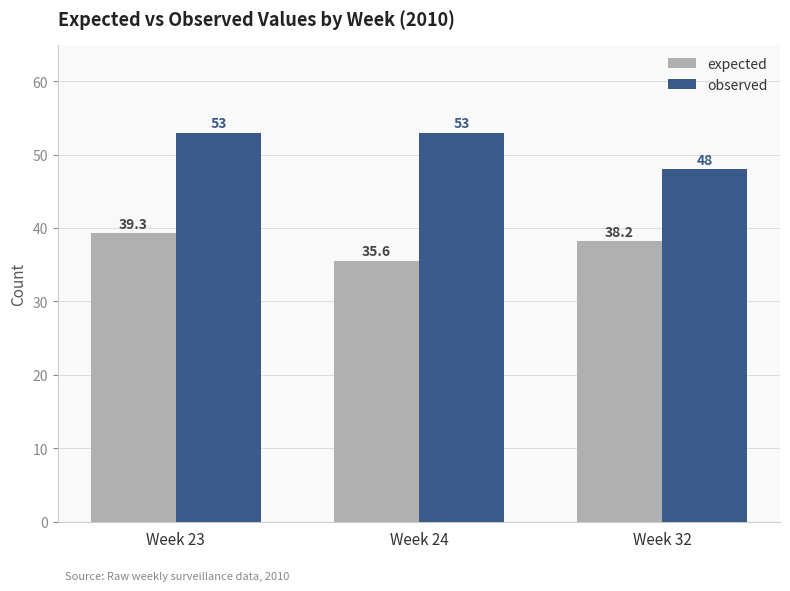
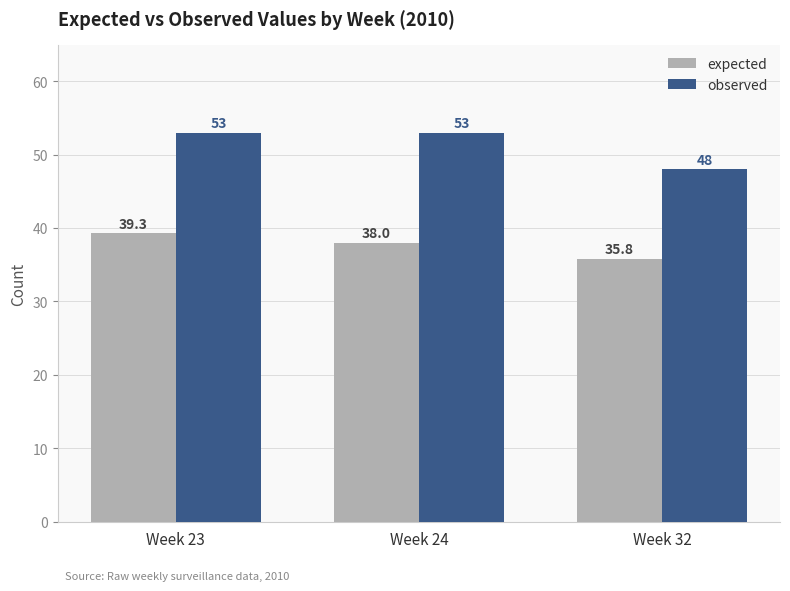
expected, Week 24: 35.6 -> 38.0
expected, Week 32: 38.2 -> 35.8
